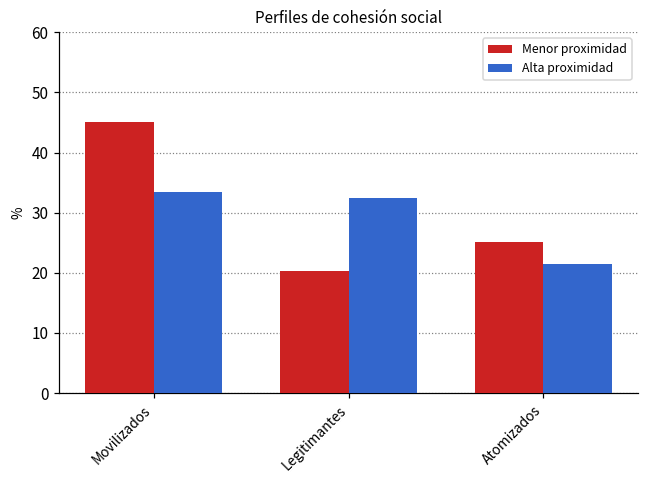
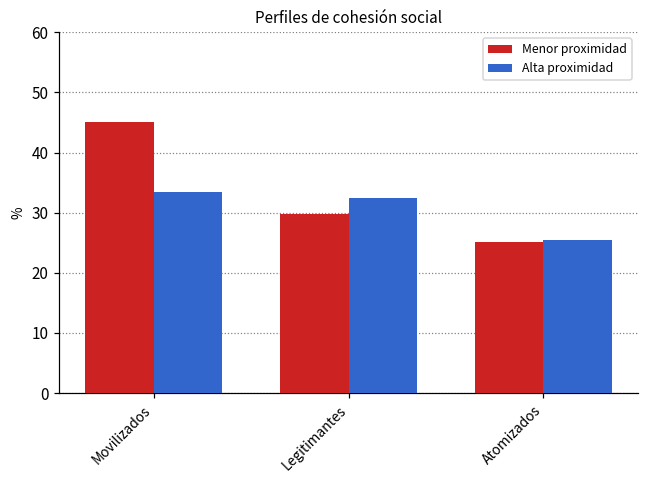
Menor proximidad, Legitimantes: 20 -> 30
Alta proximidad, Atomizados: 22 -> 26
